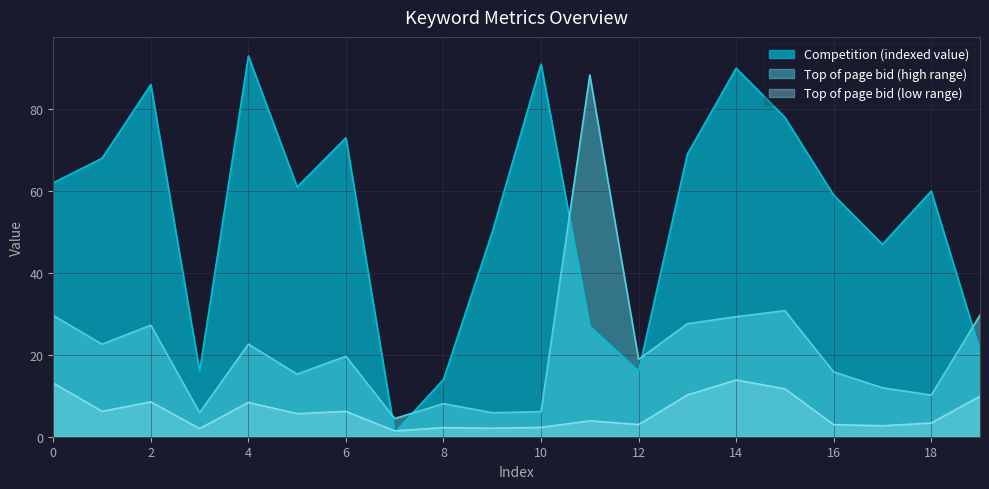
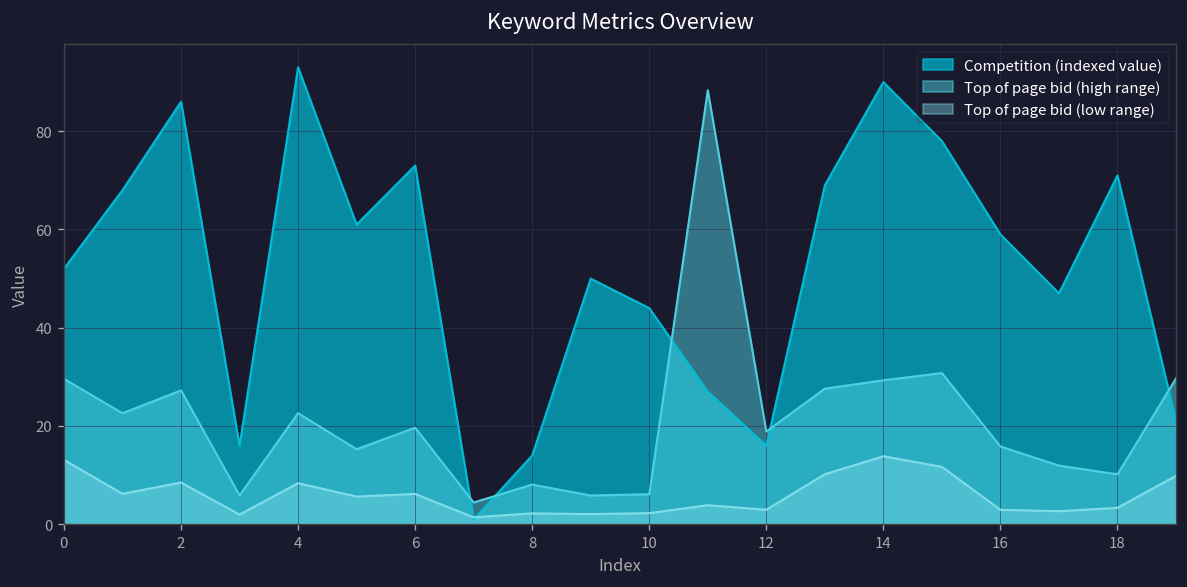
Competition (indexed value), 0: 62 -> 52
Competition (indexed value), 10: 91 -> 44
Competition (indexed value), 18: 60 -> 71
